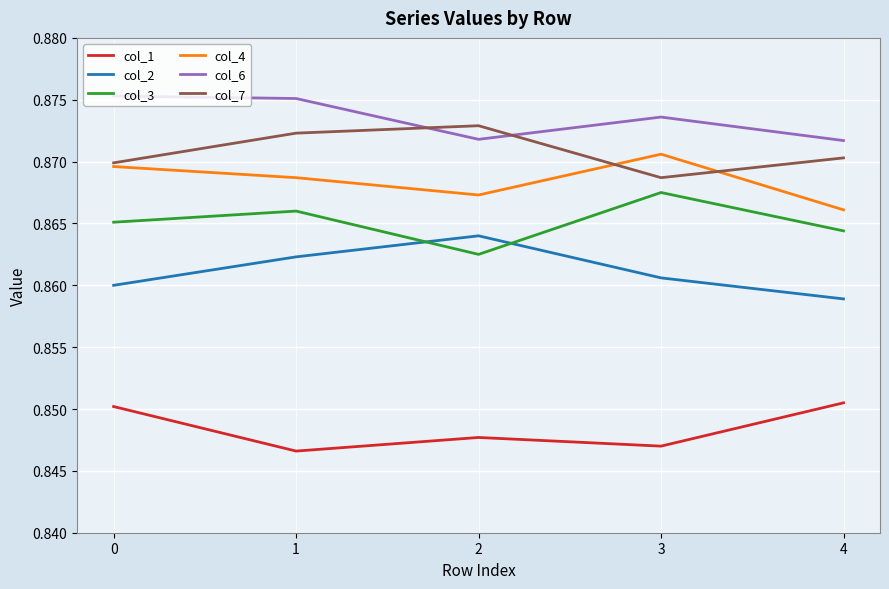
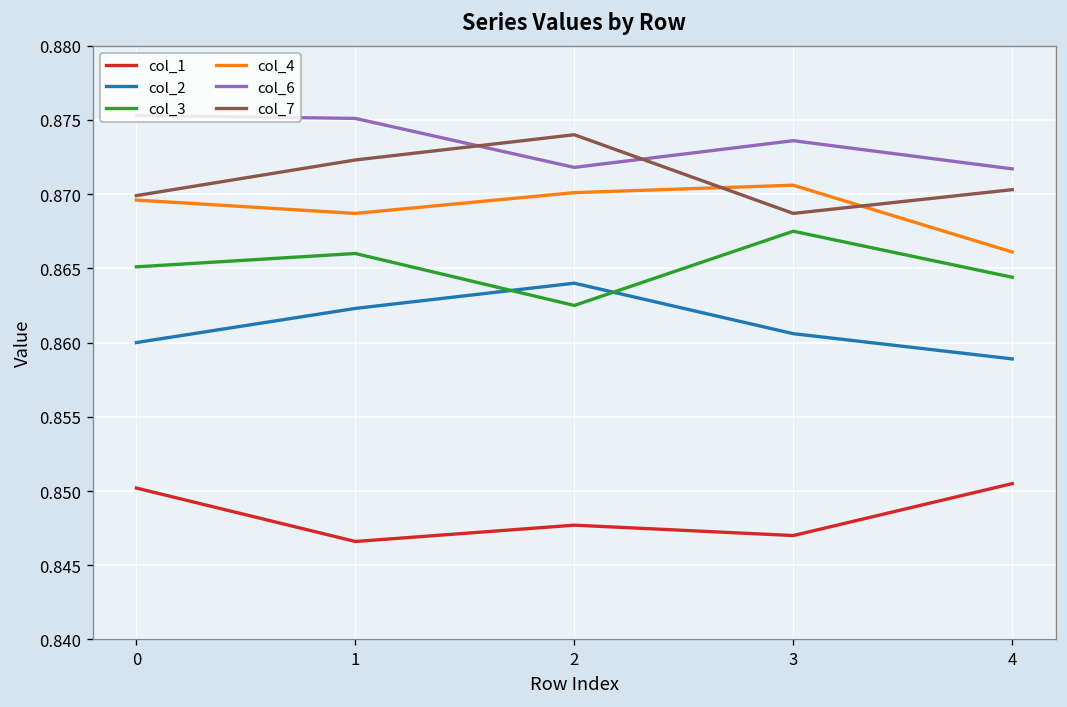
col_4, 2: 0.8673 -> 0.8701
col_7, 2: 0.8729 -> 0.8740
